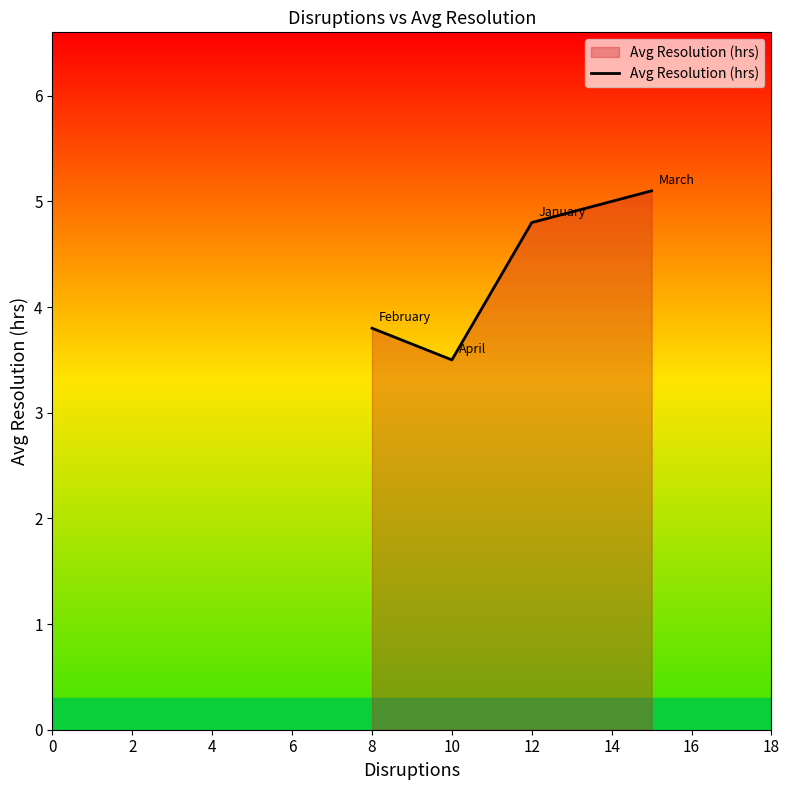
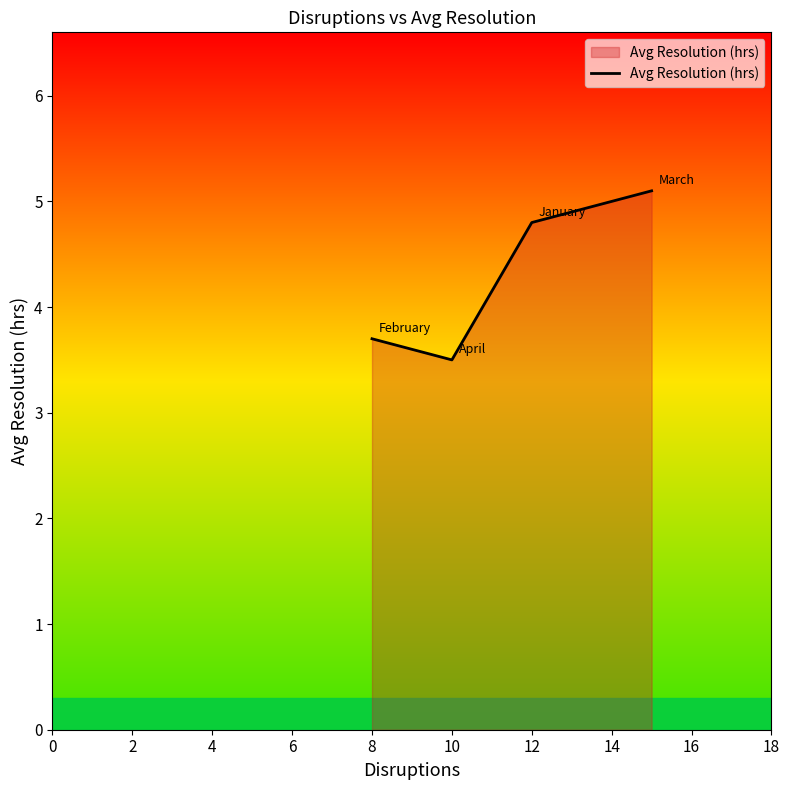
8: 3.8 -> 3.7
